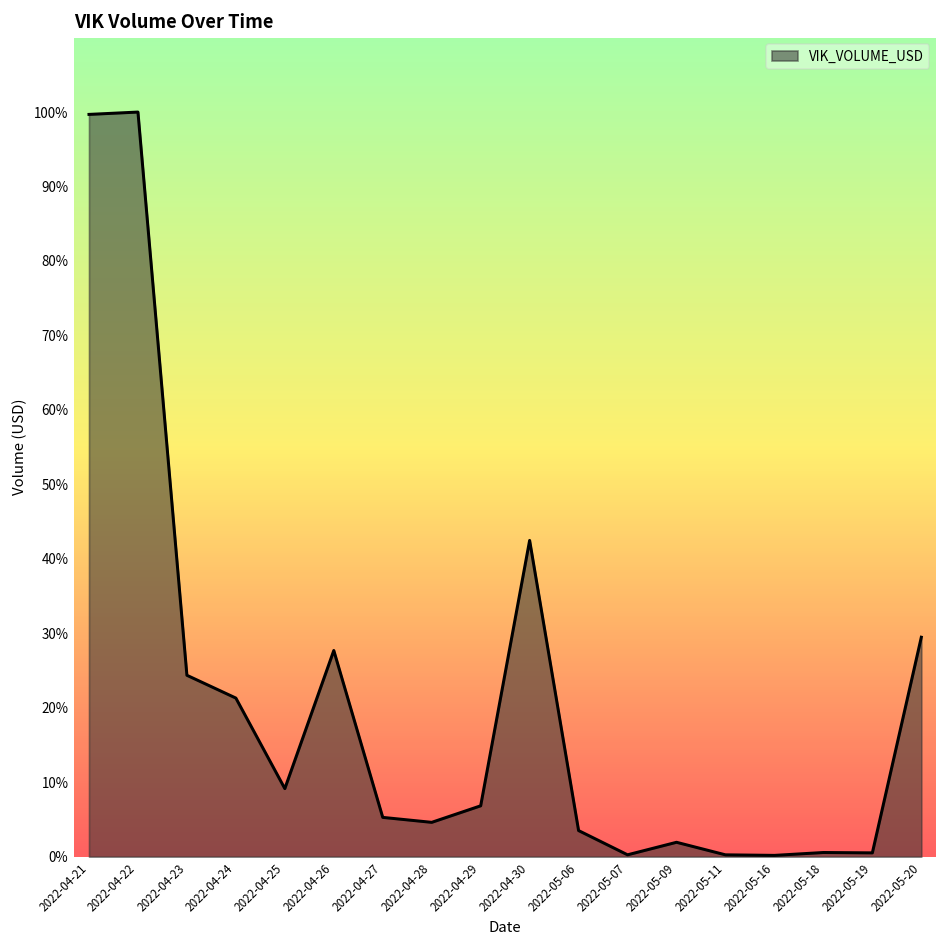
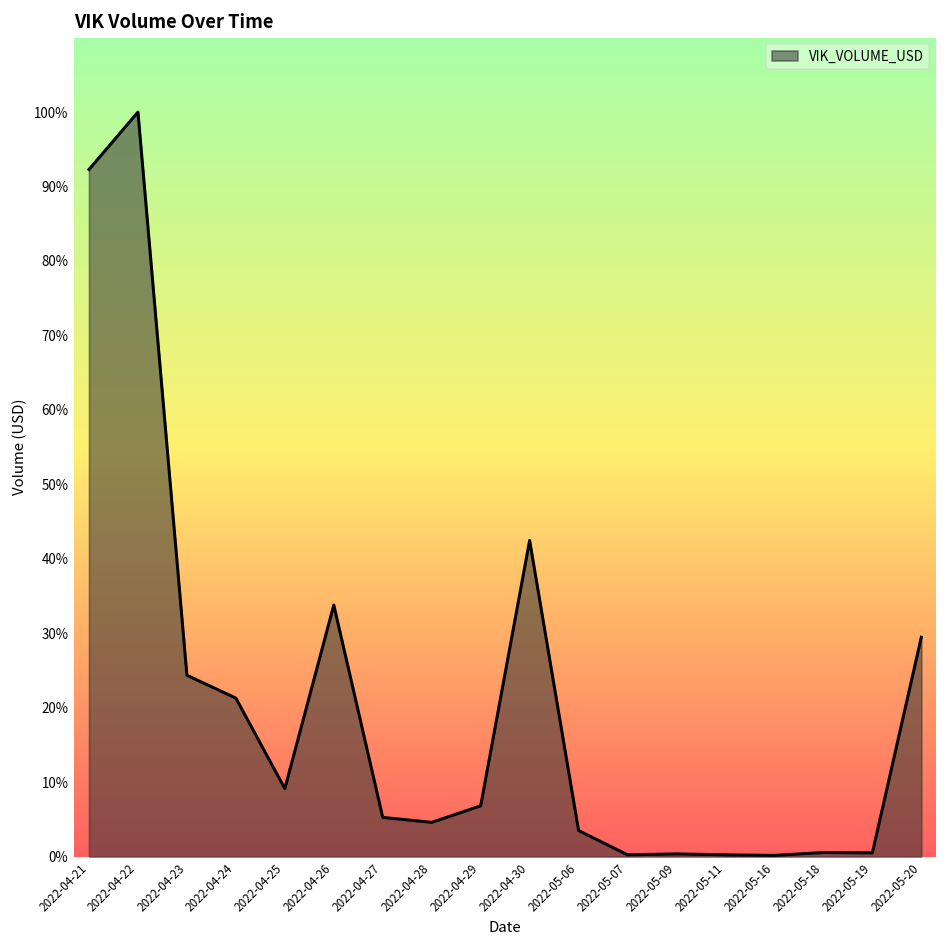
2022-04-21: 100% -> 92%
2022-04-26: 28% -> 34%
2022-05-09: 2% -> 0%
